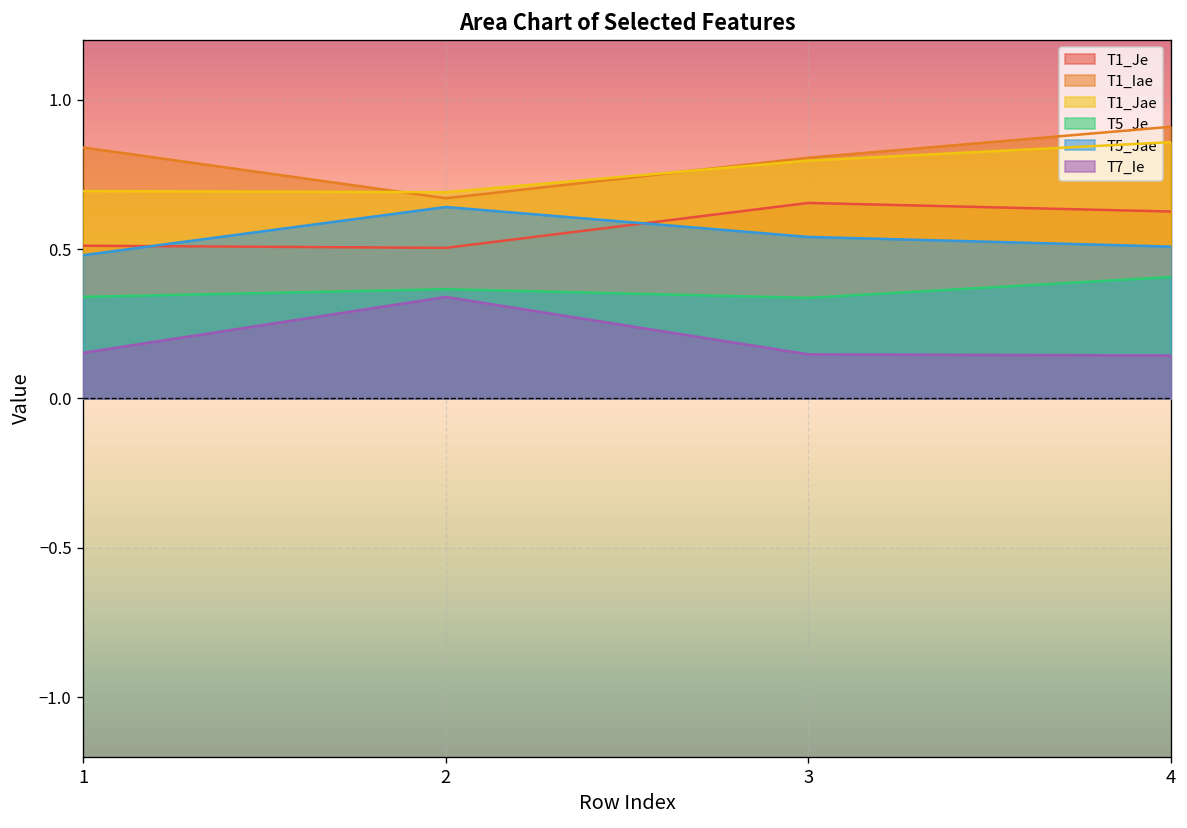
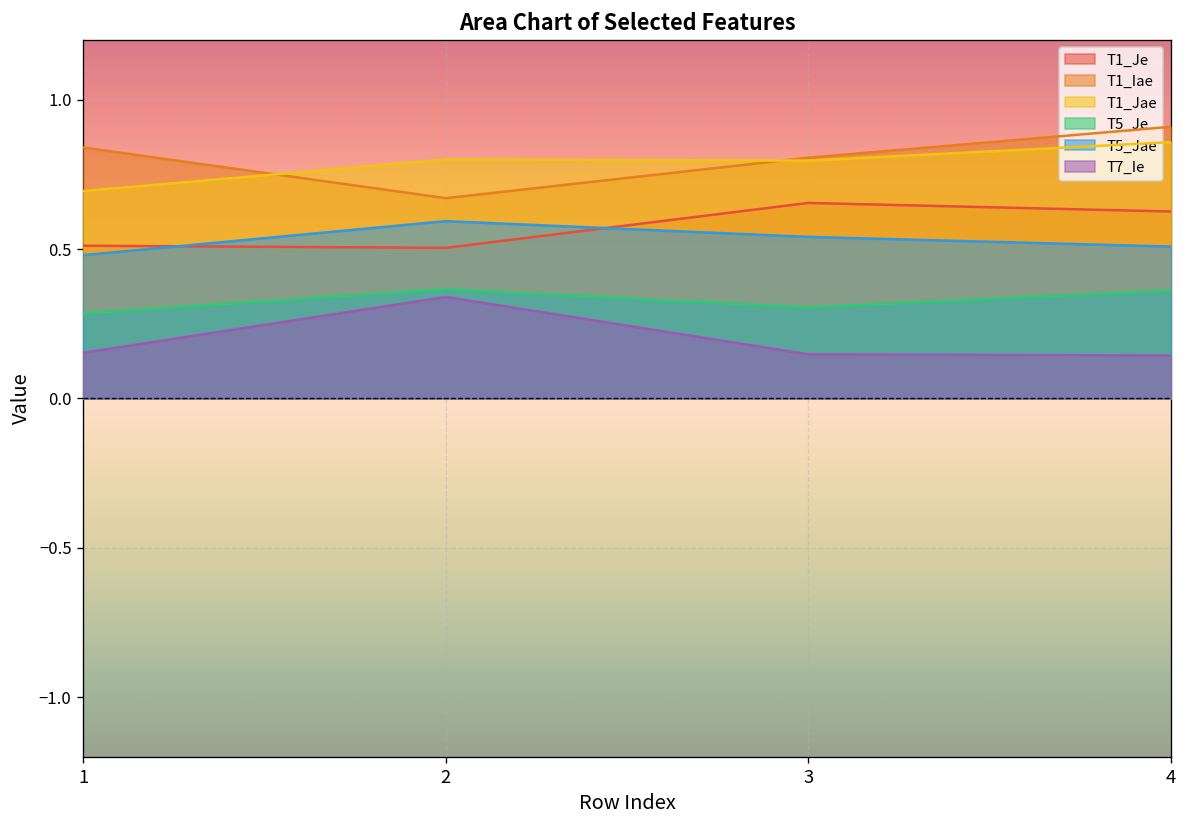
T5_Je, 1: 0.34 -> 0.28
T1_Jae, 2: 0.69 -> 0.80
T5_Jae, 2: 0.64 -> 0.59
T5_Je, 3: 0.34 -> 0.30
T5_Je, 4: 0.41 -> 0.36
